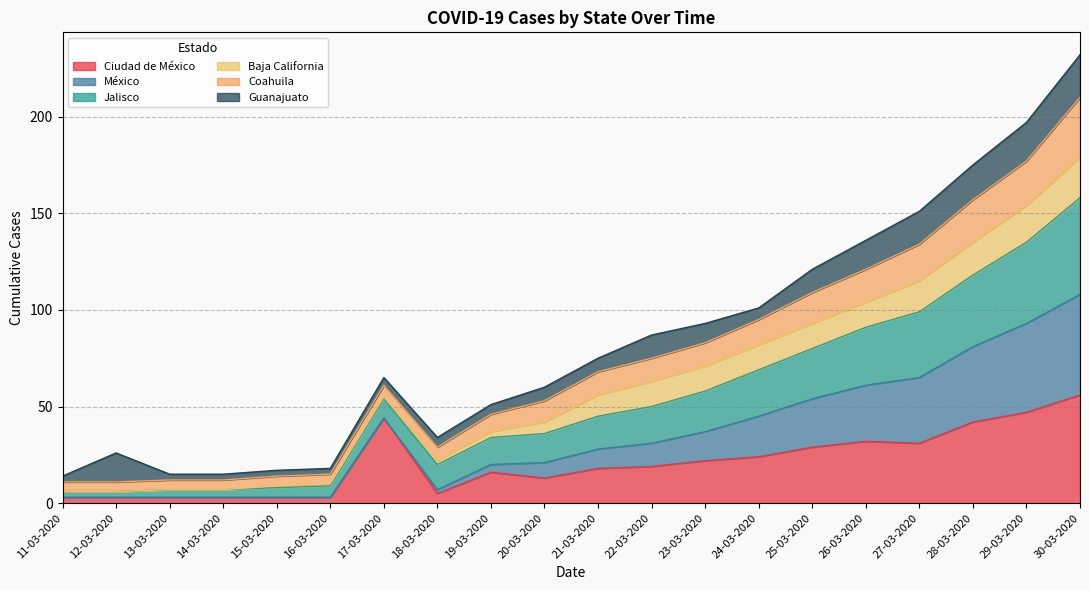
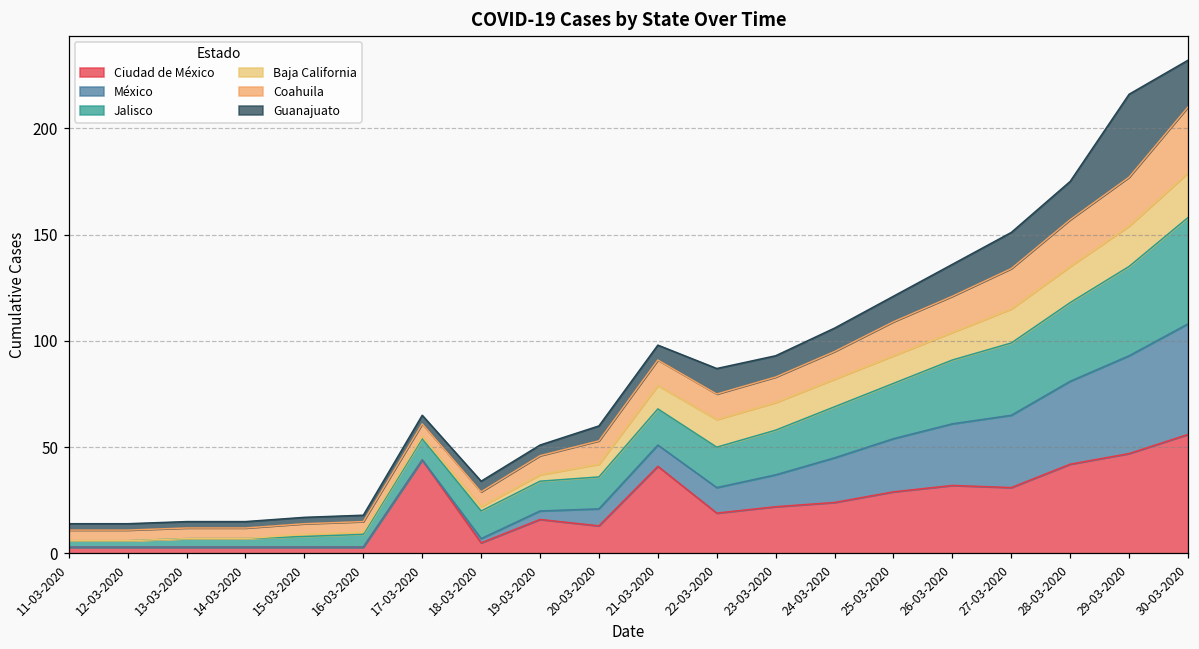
Guanajuato, 12-03-2020: 15 -> 3
Ciudad de México, 21-03-2020: 18 -> 41
Guanajuato, 24-03-2020: 6 -> 11
Guanajuato, 29-03-2020: 20 -> 39
